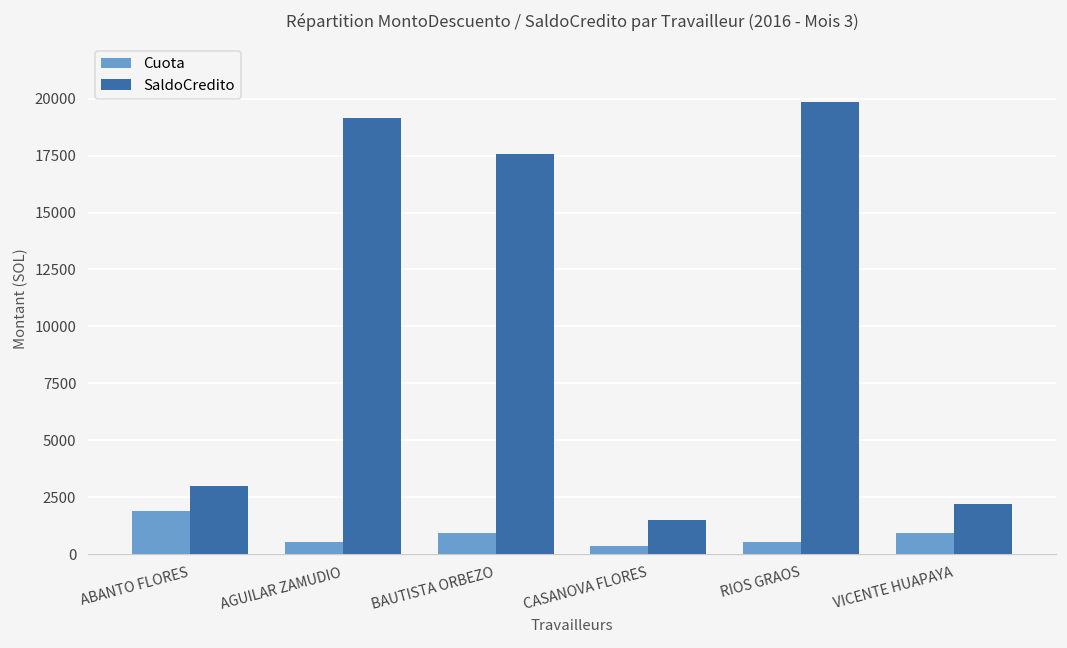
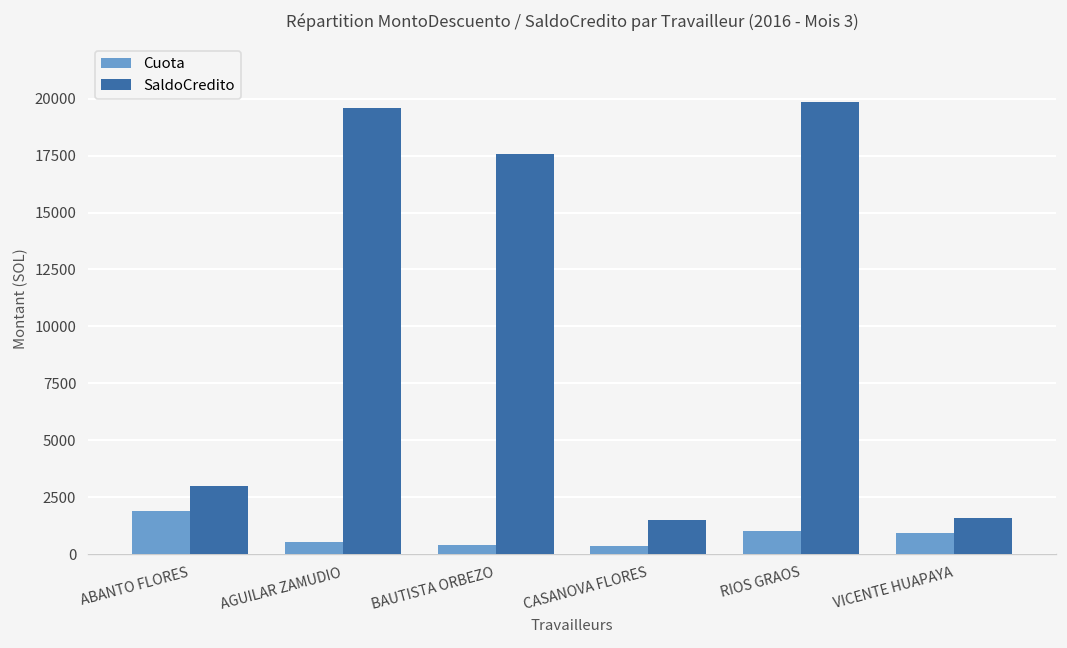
SaldoCredito, AGUILAR ZAMUDIO: 19200 -> 19600
Cuota, BAUTISTA ORBEZO: 900 -> 400
Cuota, RIOS GRAOS: 500 -> 1000
SaldoCredito, VICENTE HUAPAYA: 2200 -> 1600
